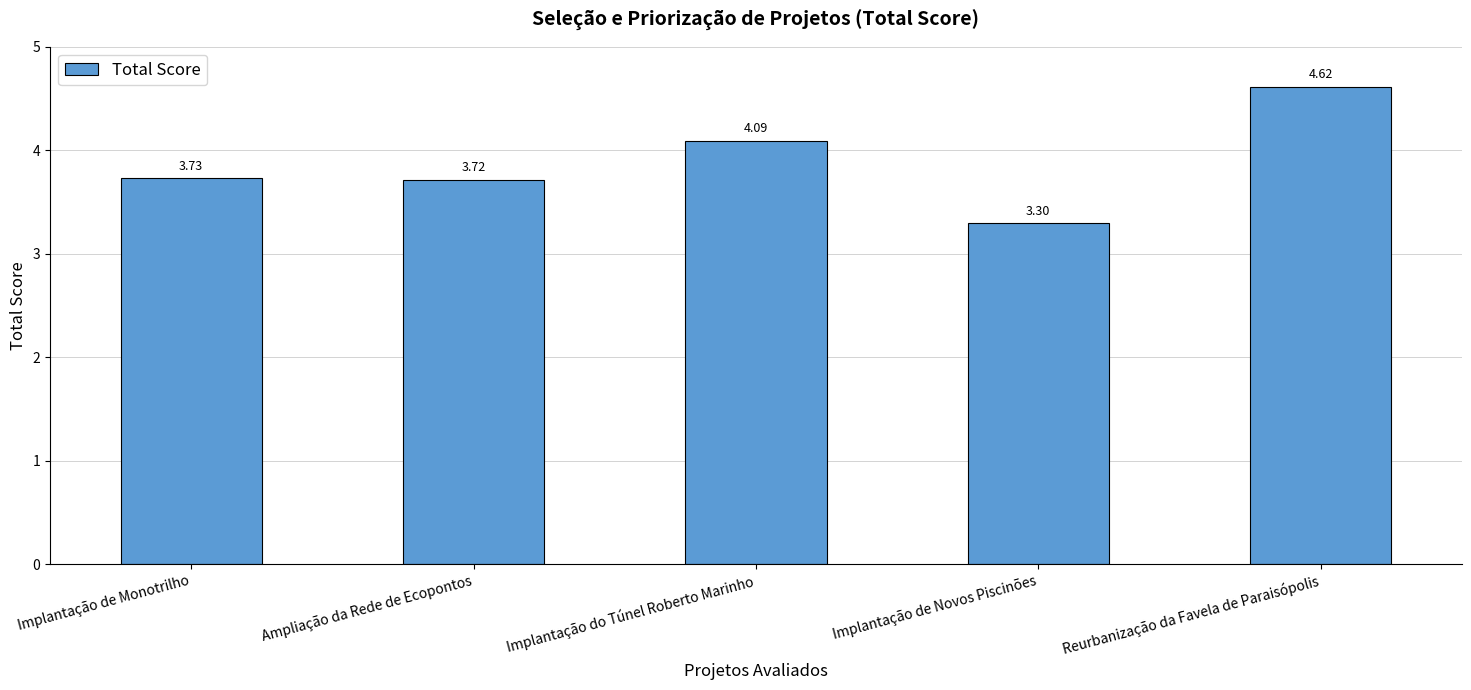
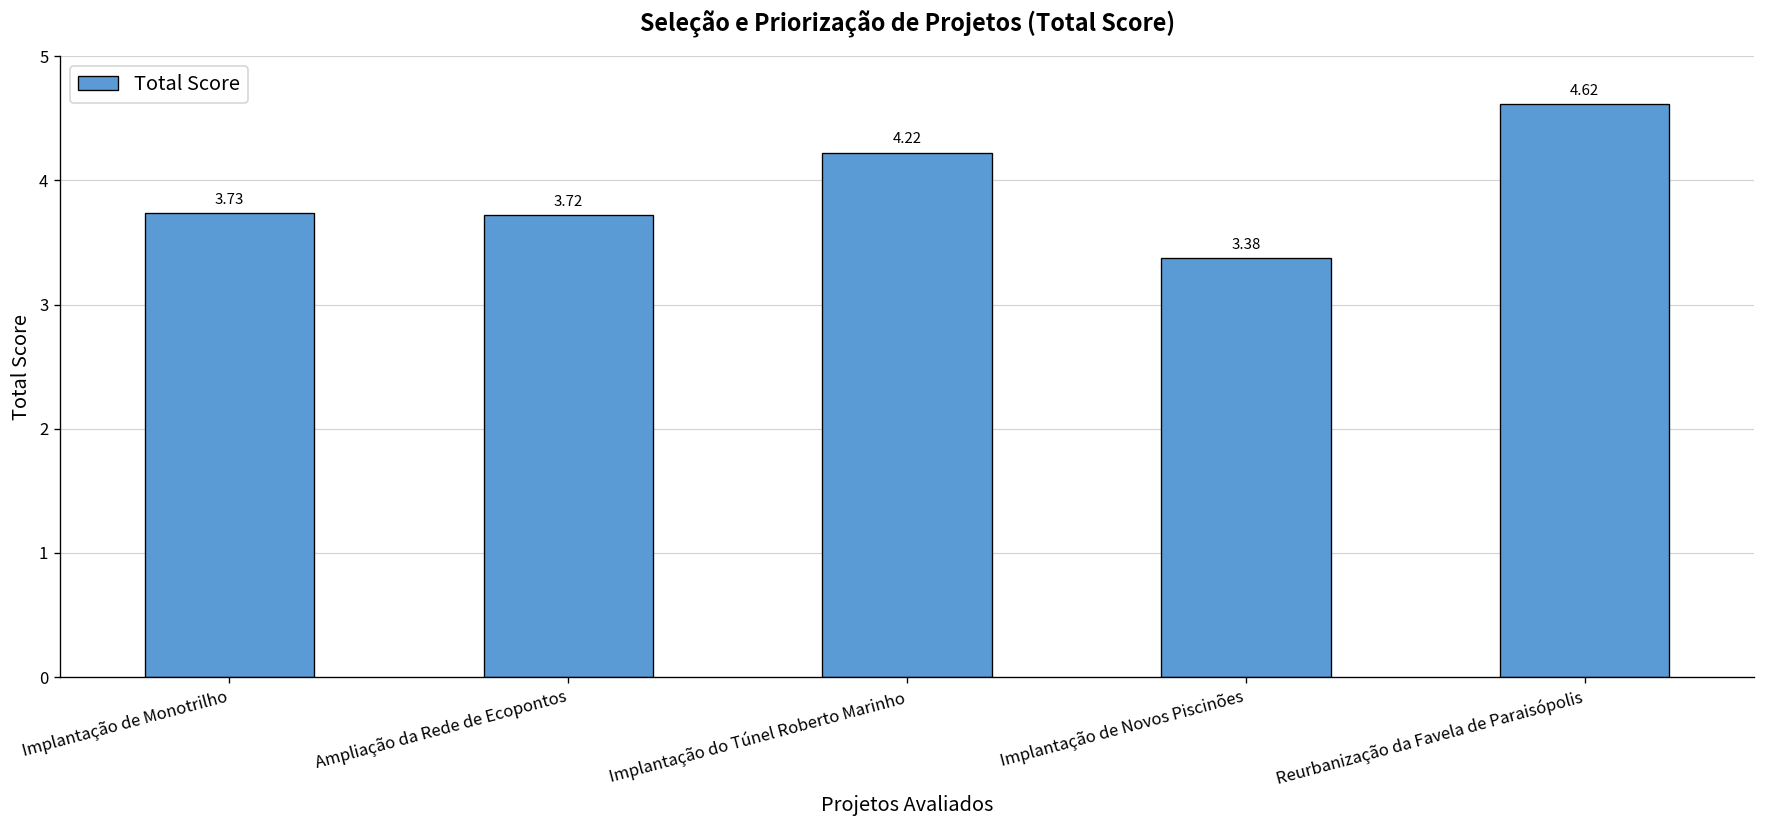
Implantação do Túnel Roberto Marinho: 4.09 -> 4.22
Implantação de Novos Piscinões: 3.30 -> 3.38
